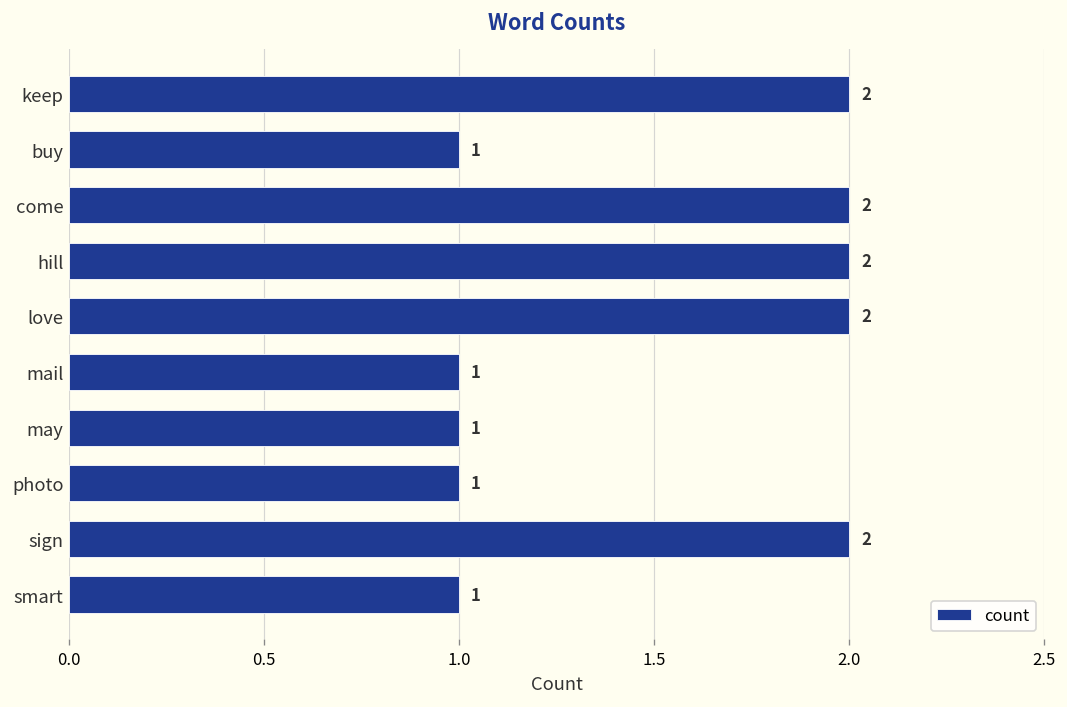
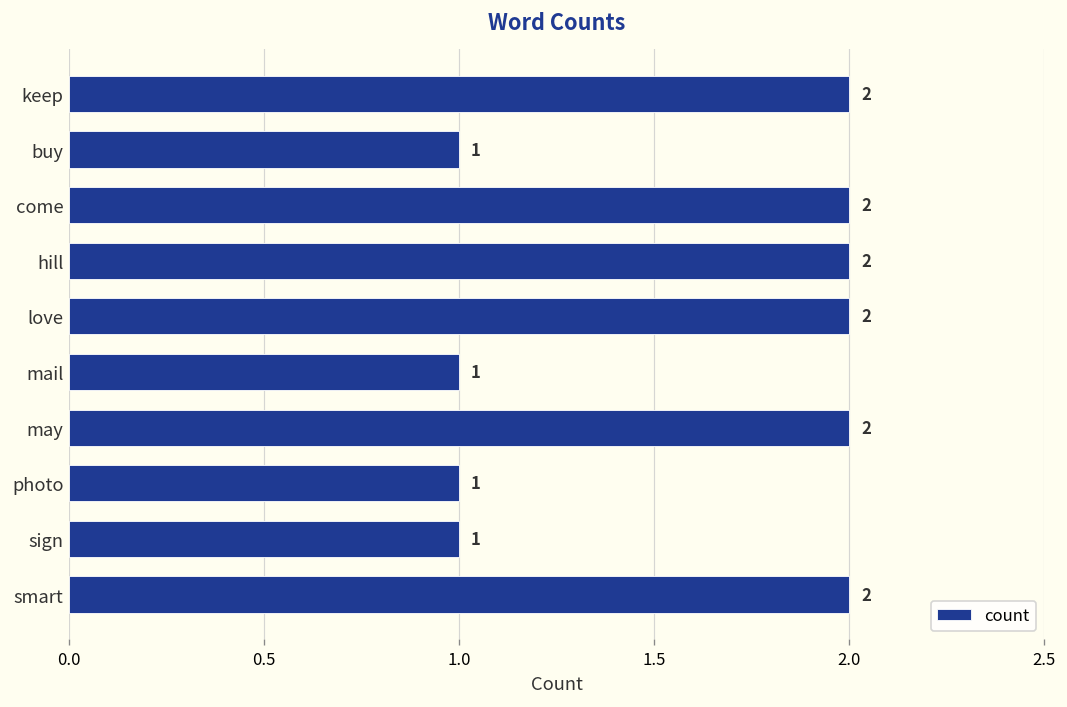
may: 1 -> 2
sign: 2 -> 1
smart: 1 -> 2
